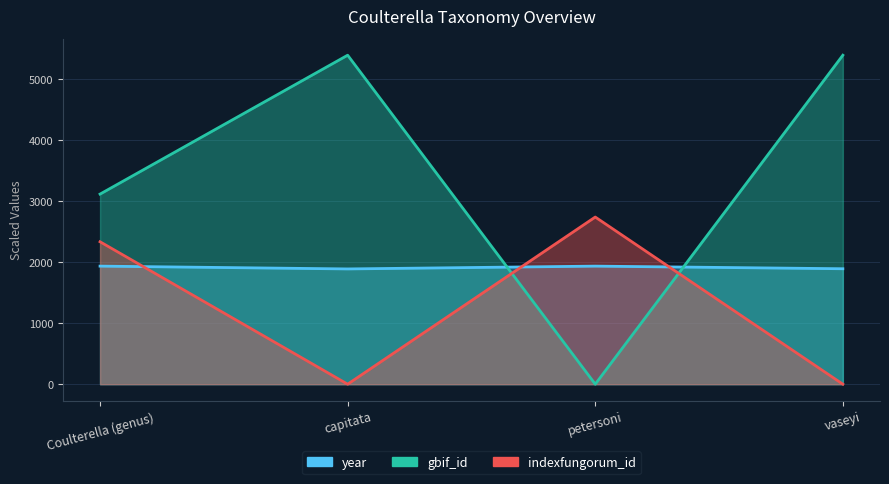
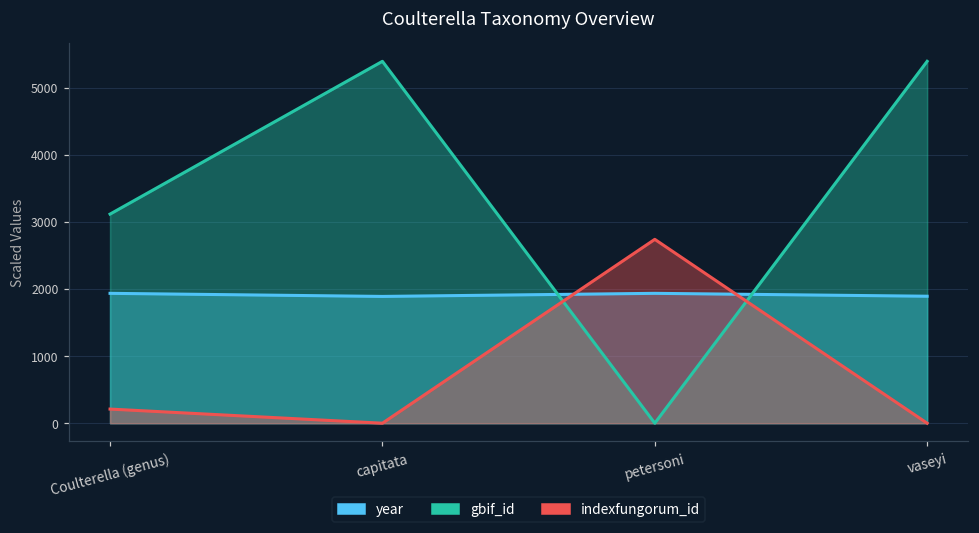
indexfungorum_id, Coulterella (genus): 2300 -> 200
